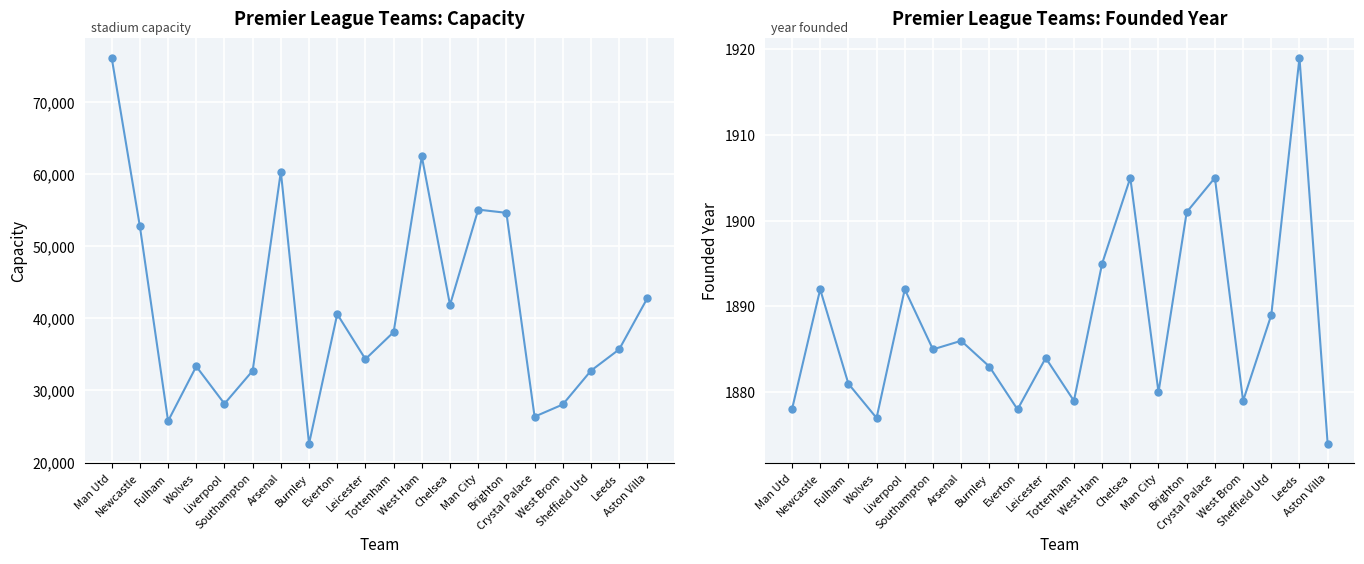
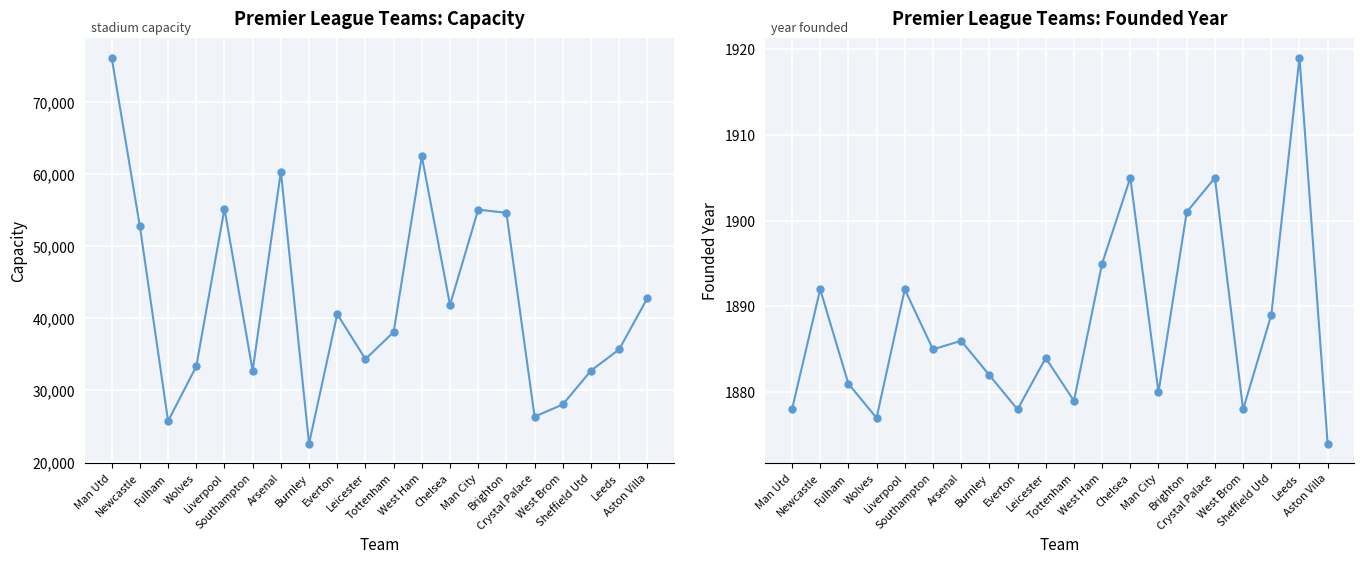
Premier League Teams: Capacity, Liverpool: 28,000 -> 55,000
Premier League Teams: Founded Year, Burnley: 1883 -> 1882
Premier League Teams: Founded Year, West Brom: 1879 -> 1878
